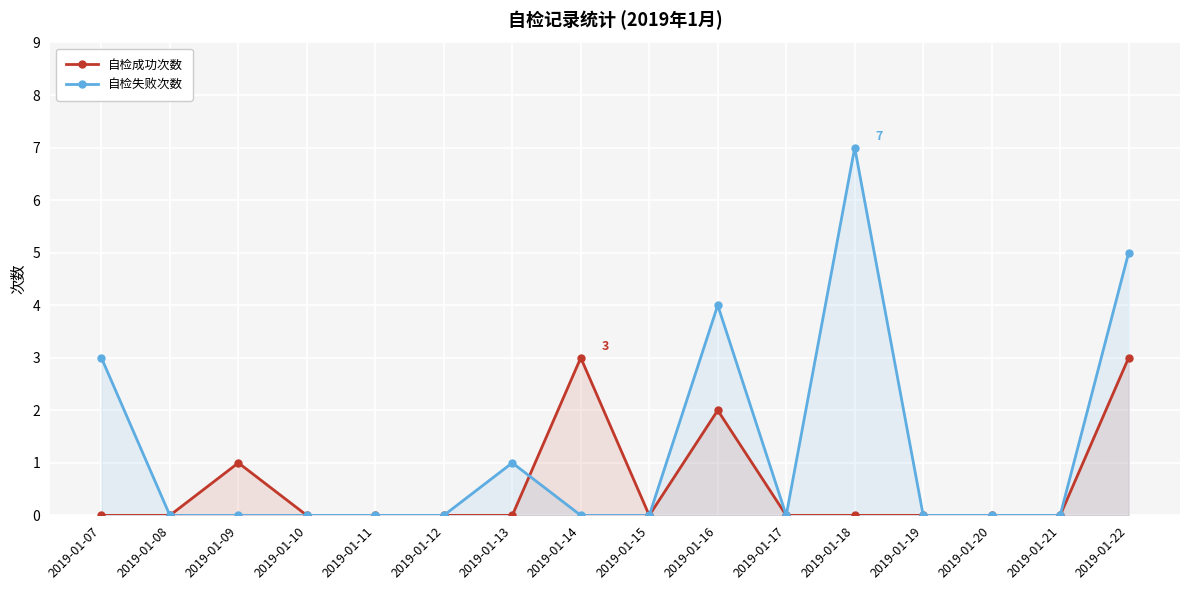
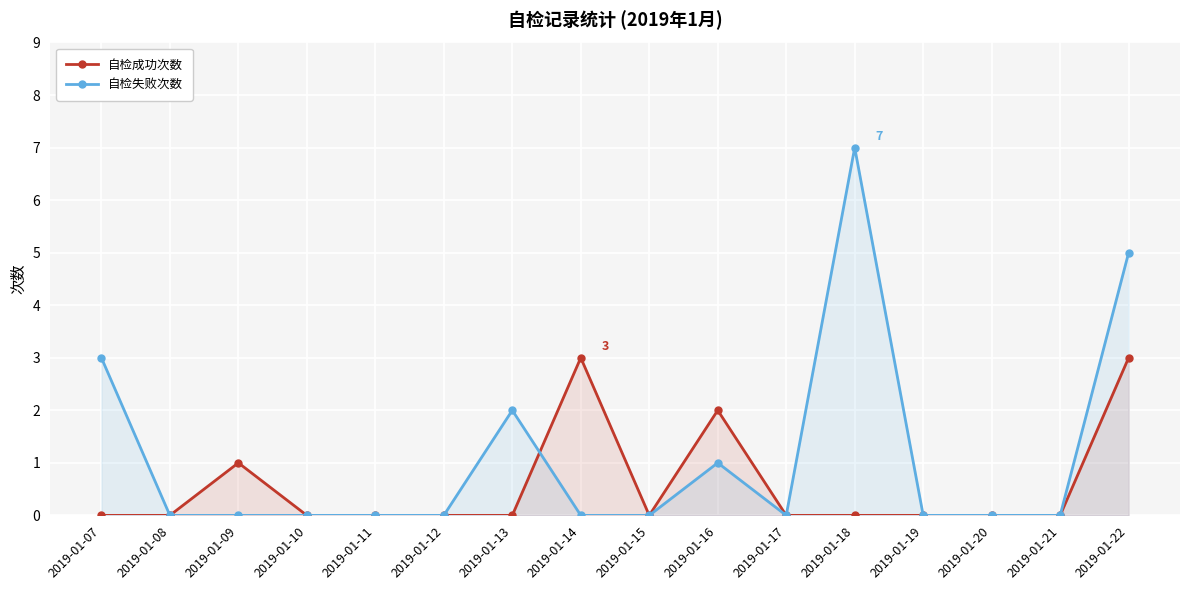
自检失败次数, 2019-01-13: 1 -> 2
自检失败次数, 2019-01-16: 4 -> 1
